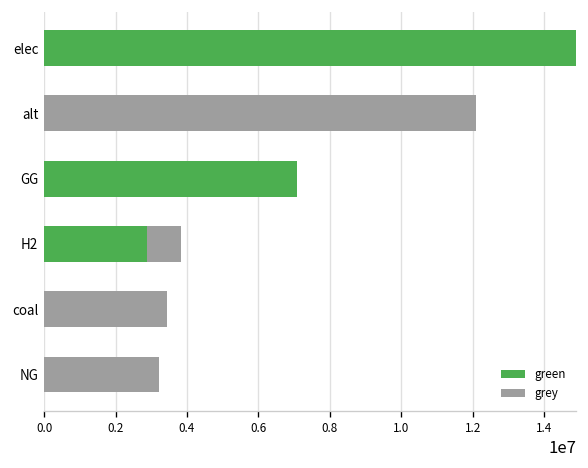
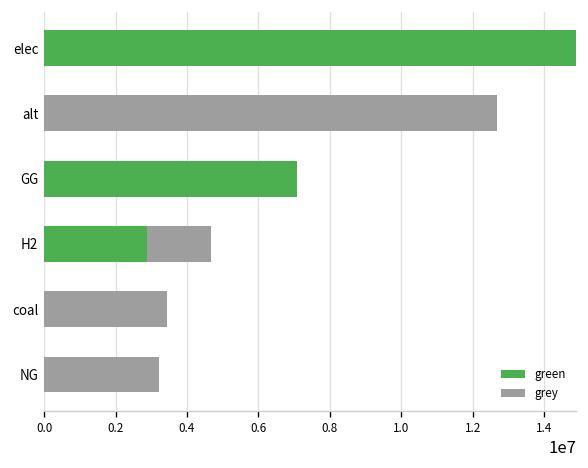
grey, alt: 12100000 -> 12700000
grey, H2: 900000 -> 1800000
